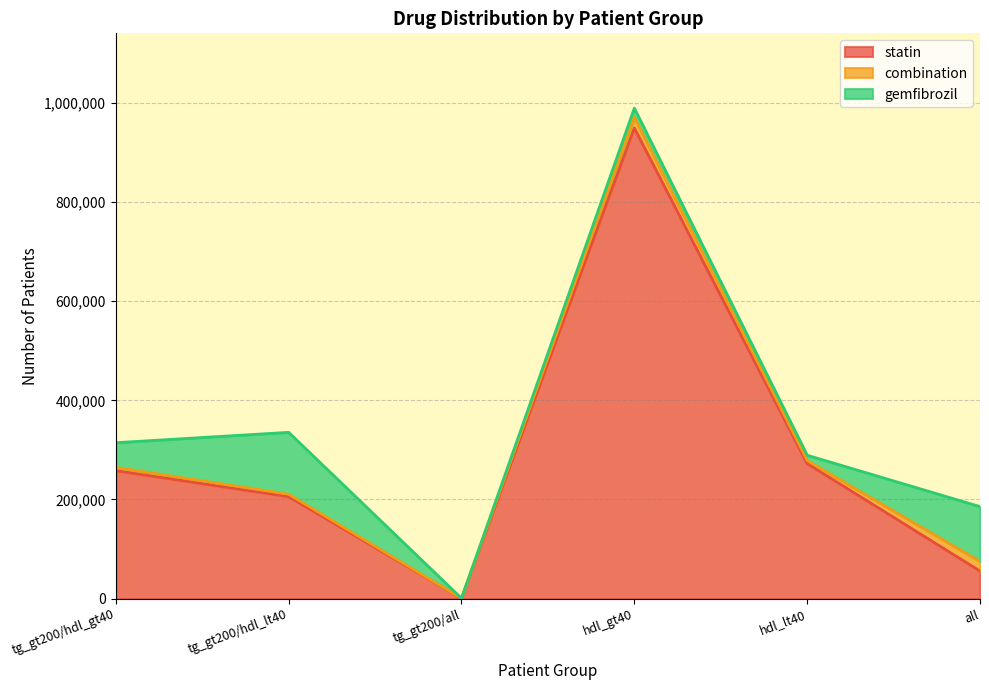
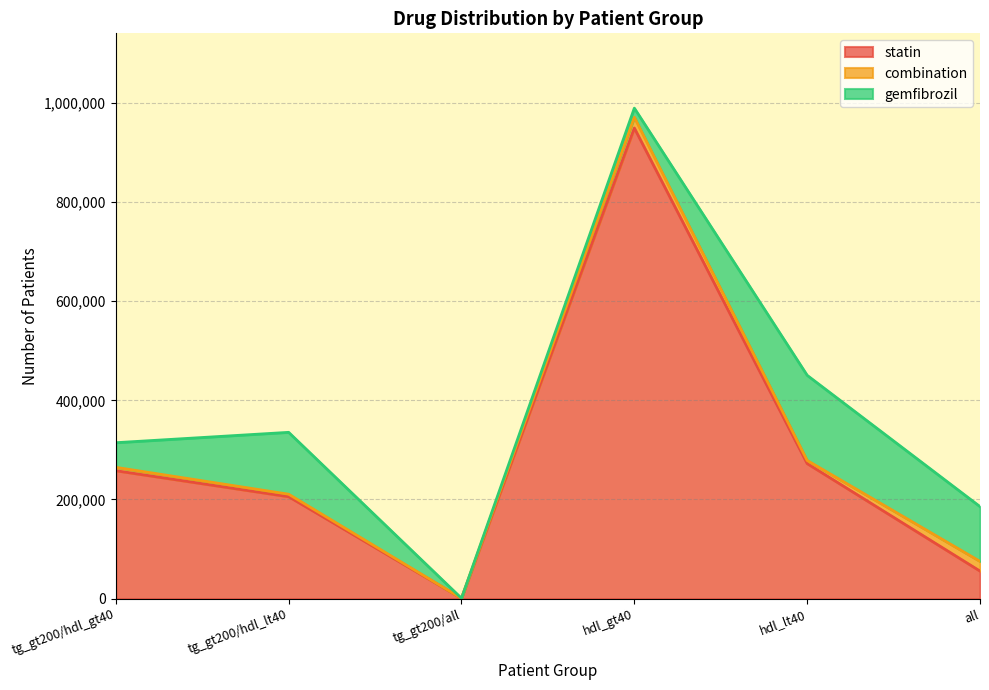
gemfibrozil, hdl_lt40: 10,000 -> 170,000
